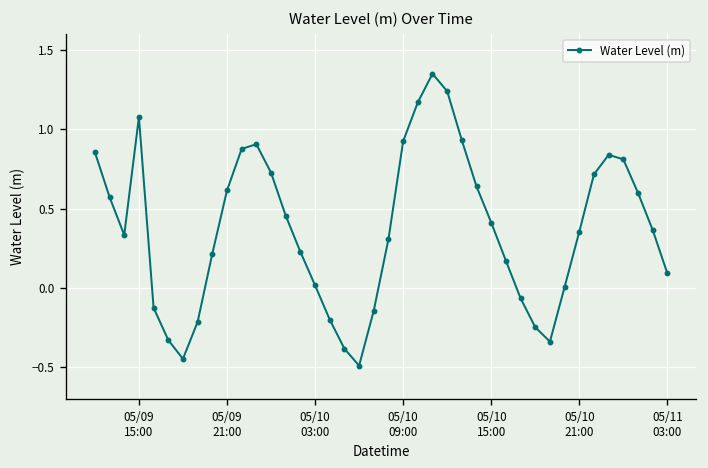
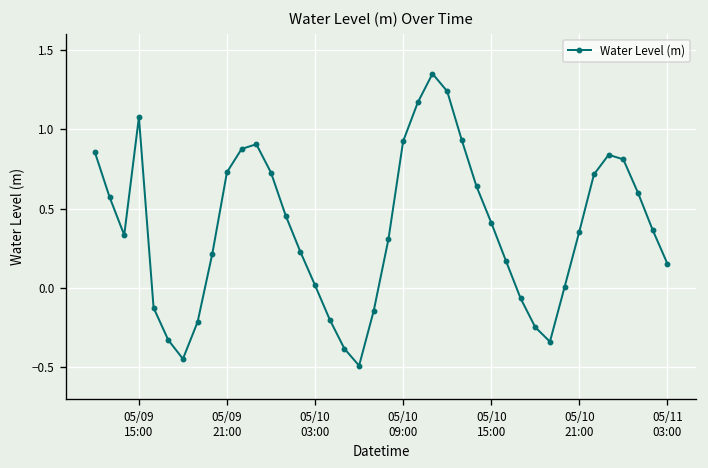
05/09 21:00: 0.61 -> 0.73
05/11 03:00: 0.09 -> 0.15
